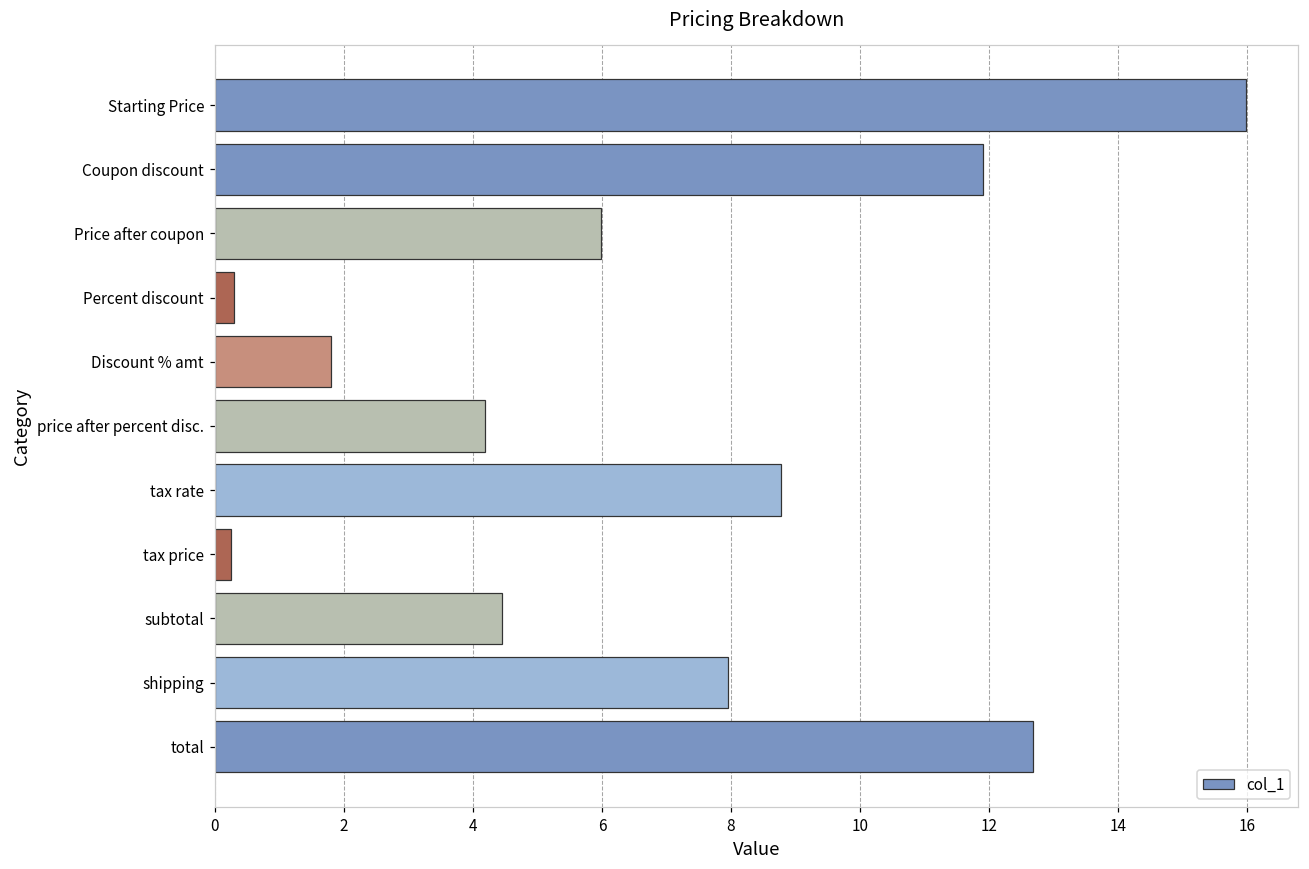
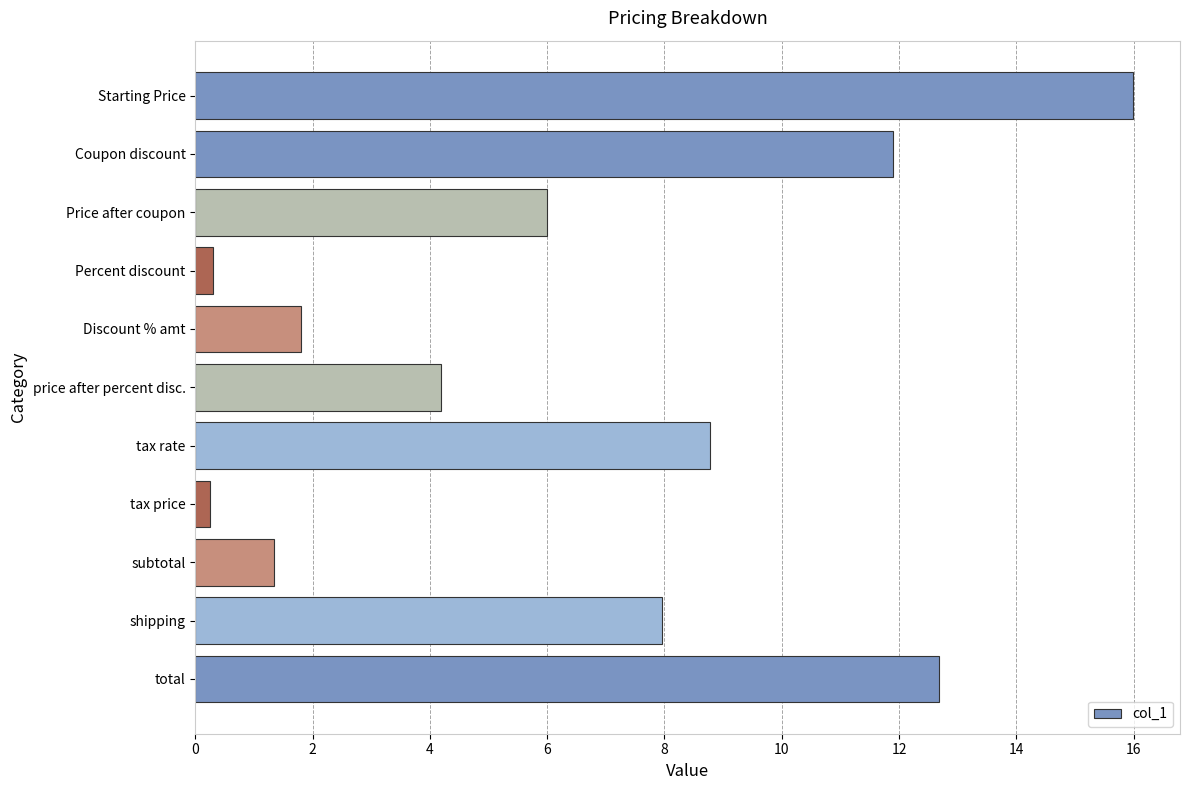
subtotal: 4.4 -> 1.3
